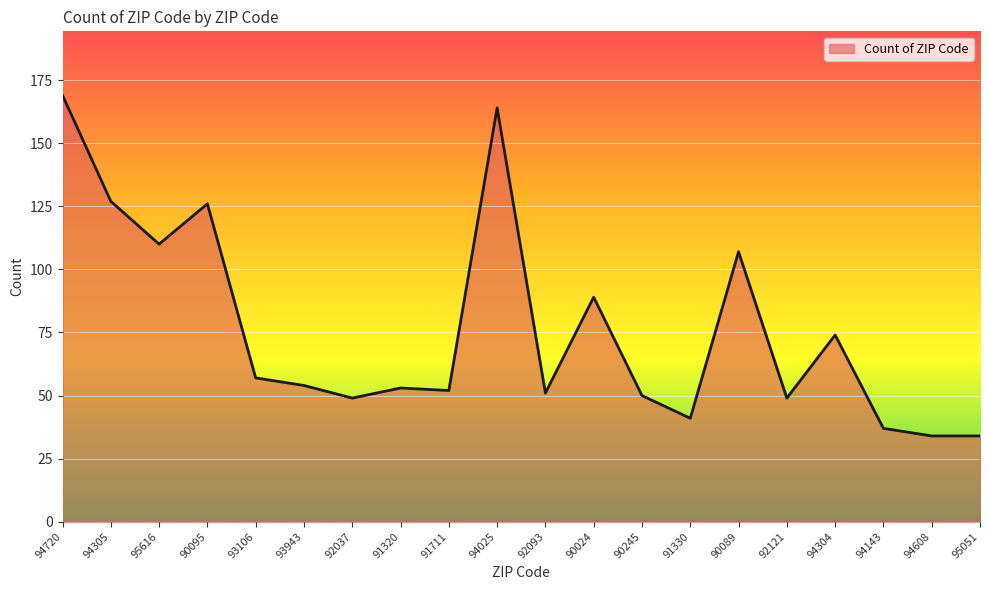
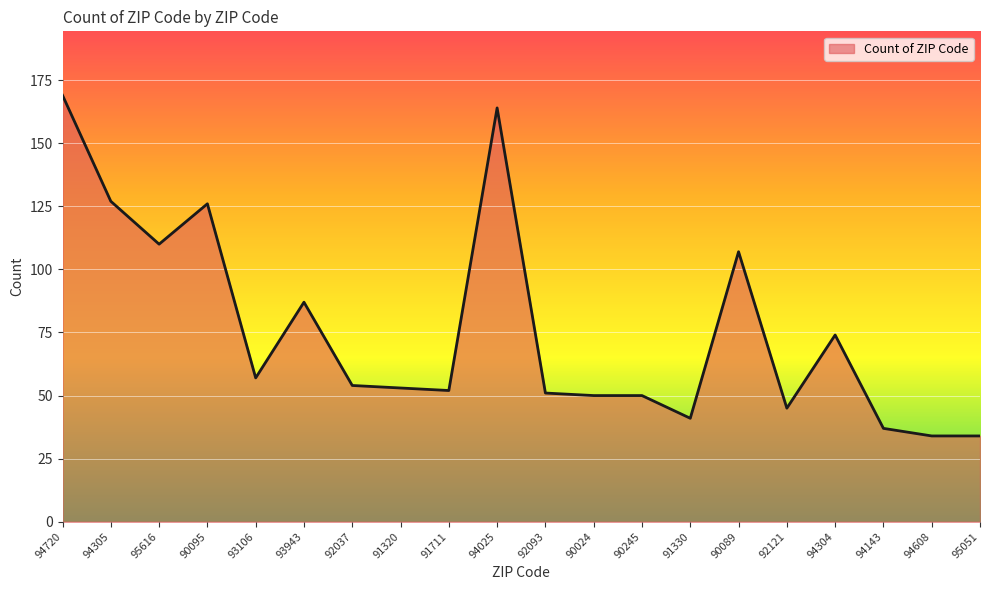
93943: 54 -> 87
92037: 49 -> 54
90024: 89 -> 50
92121: 49 -> 45
